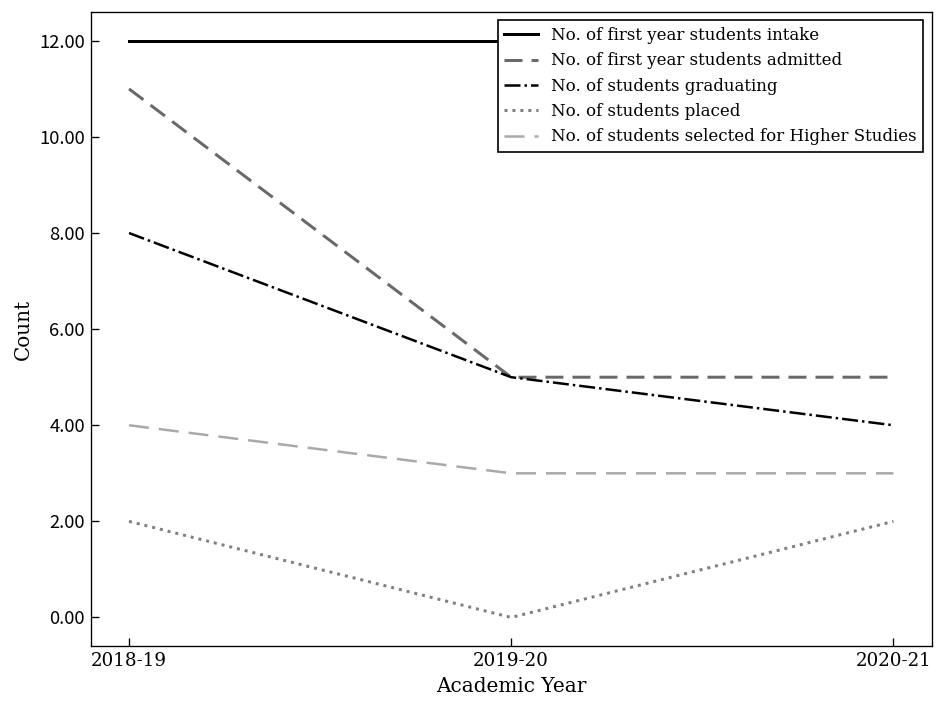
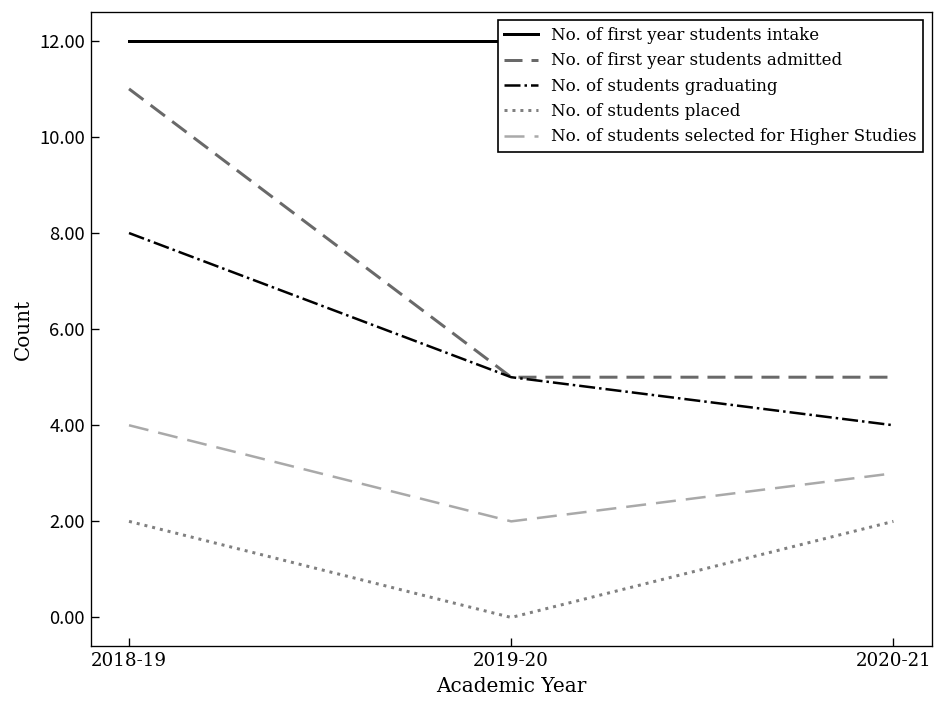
No. of students selected for Higher Studies, 2019-20: 3 -> 2
